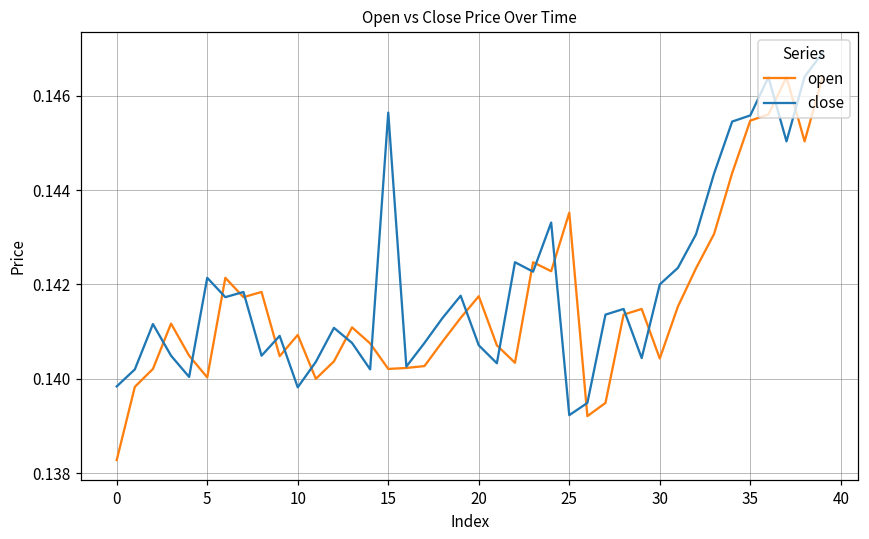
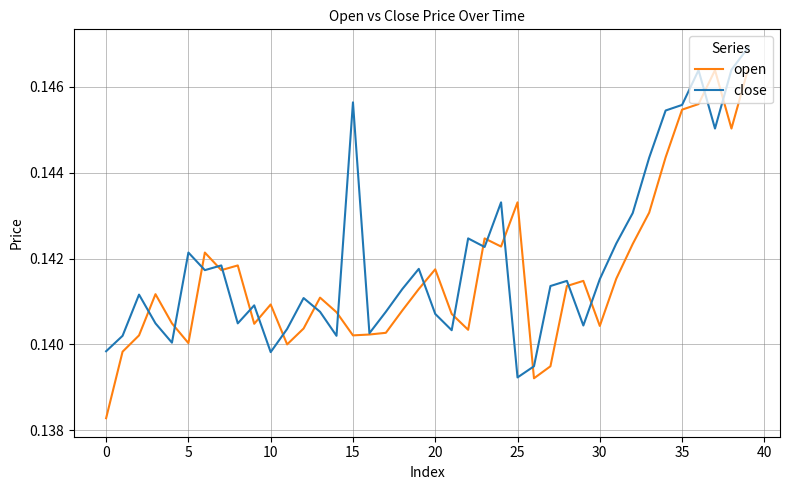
open, 25: 0.1435 -> 0.1433
close, 30: 0.1420 -> 0.1415
